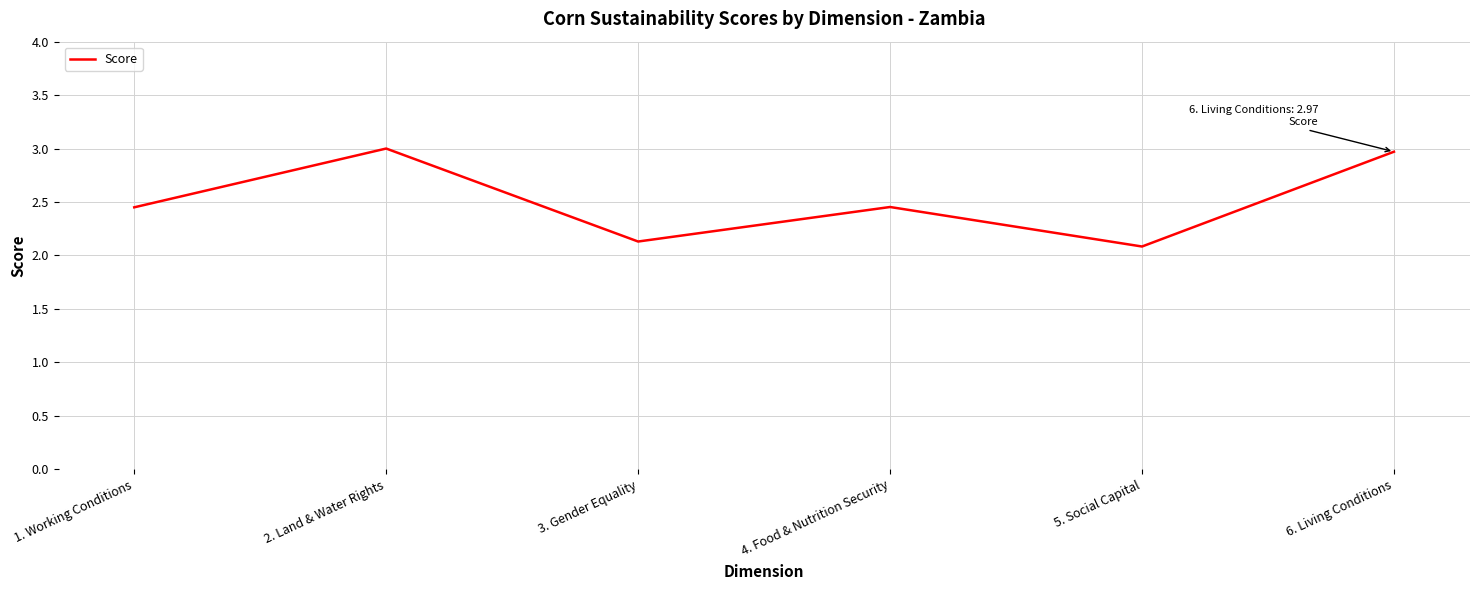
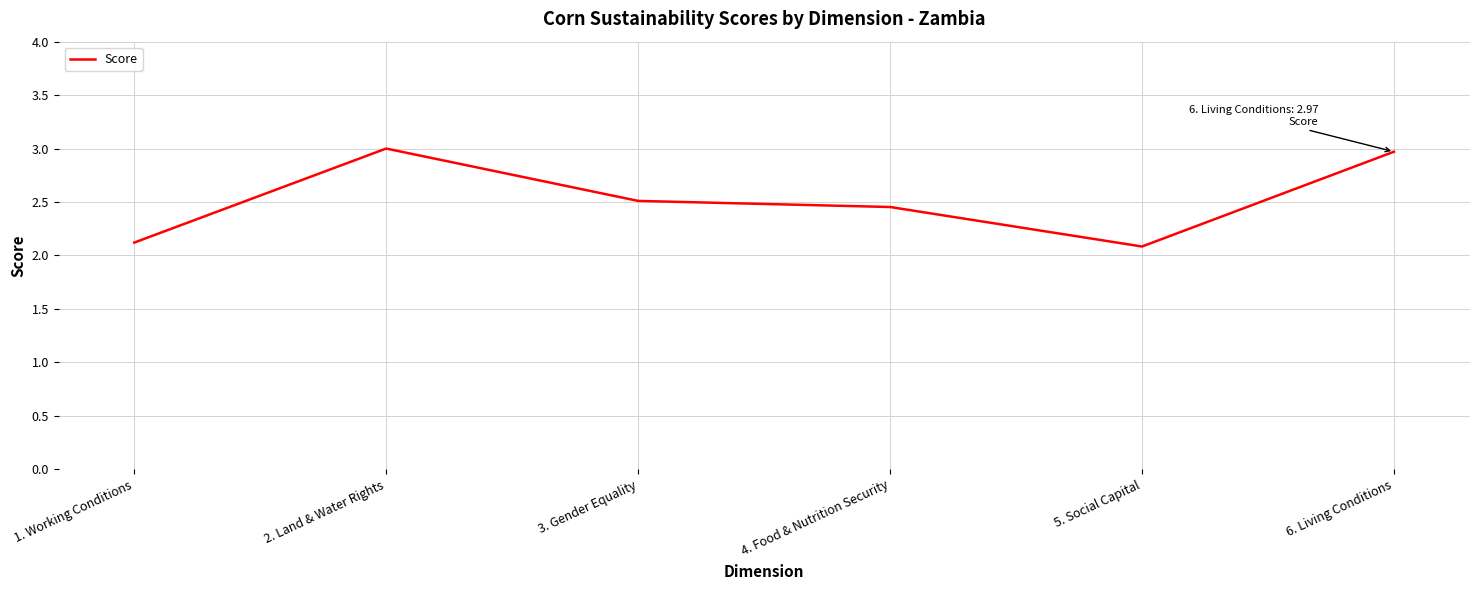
1. Working Conditions: 2.45 -> 2.12
3. Gender Equality: 2.13 -> 2.51
